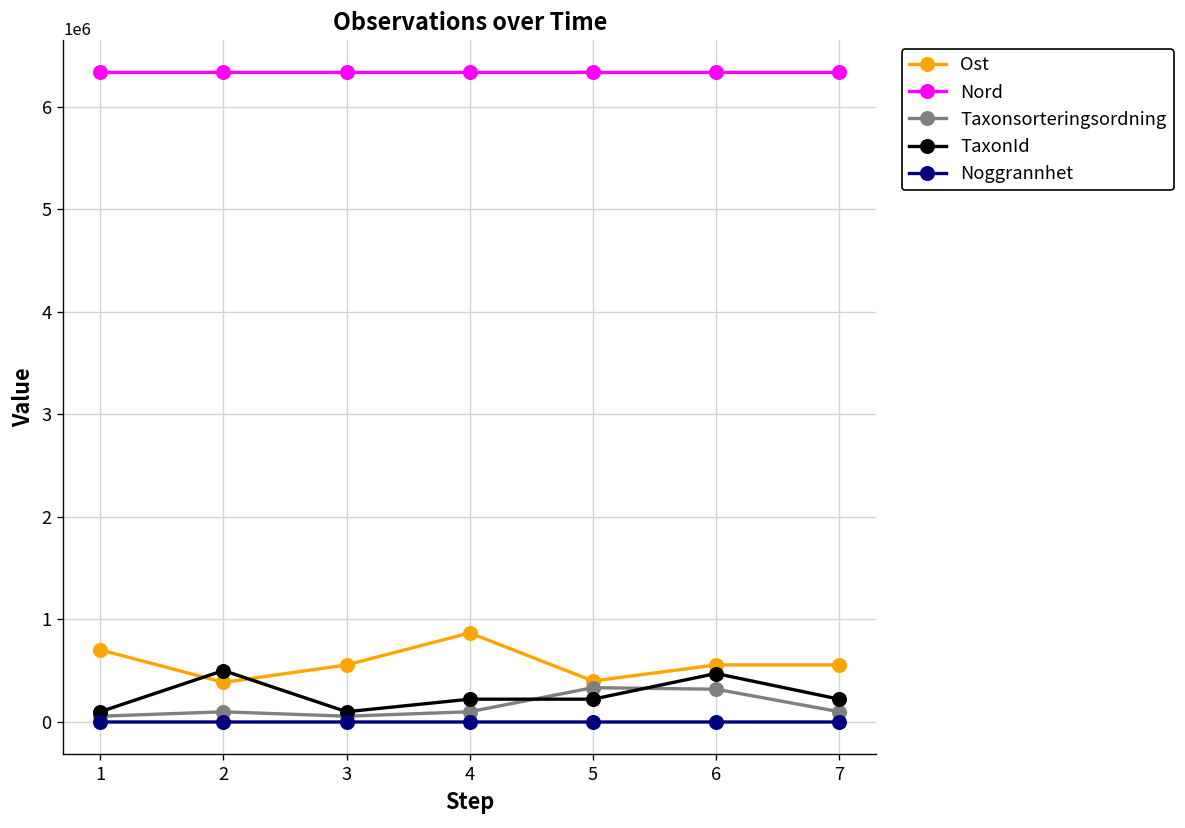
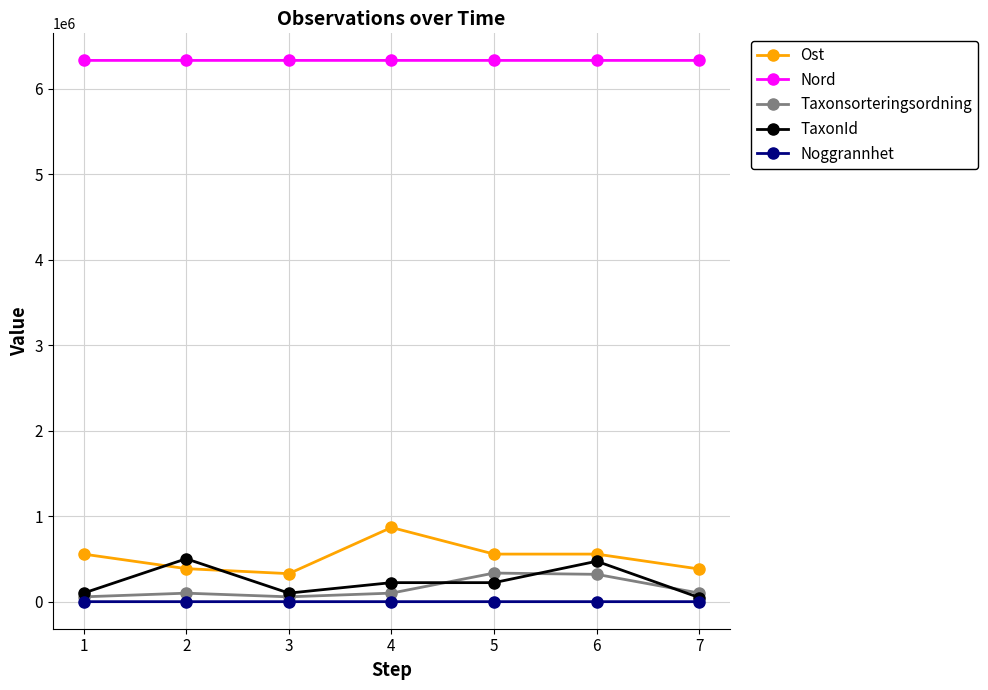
Ost, 1: 700000 -> 600000
Ost, 3: 600000 -> 300000
Ost, 5: 400000 -> 600000
Ost, 7: 600000 -> 400000
TaxonId, 7: 200000 -> 0
